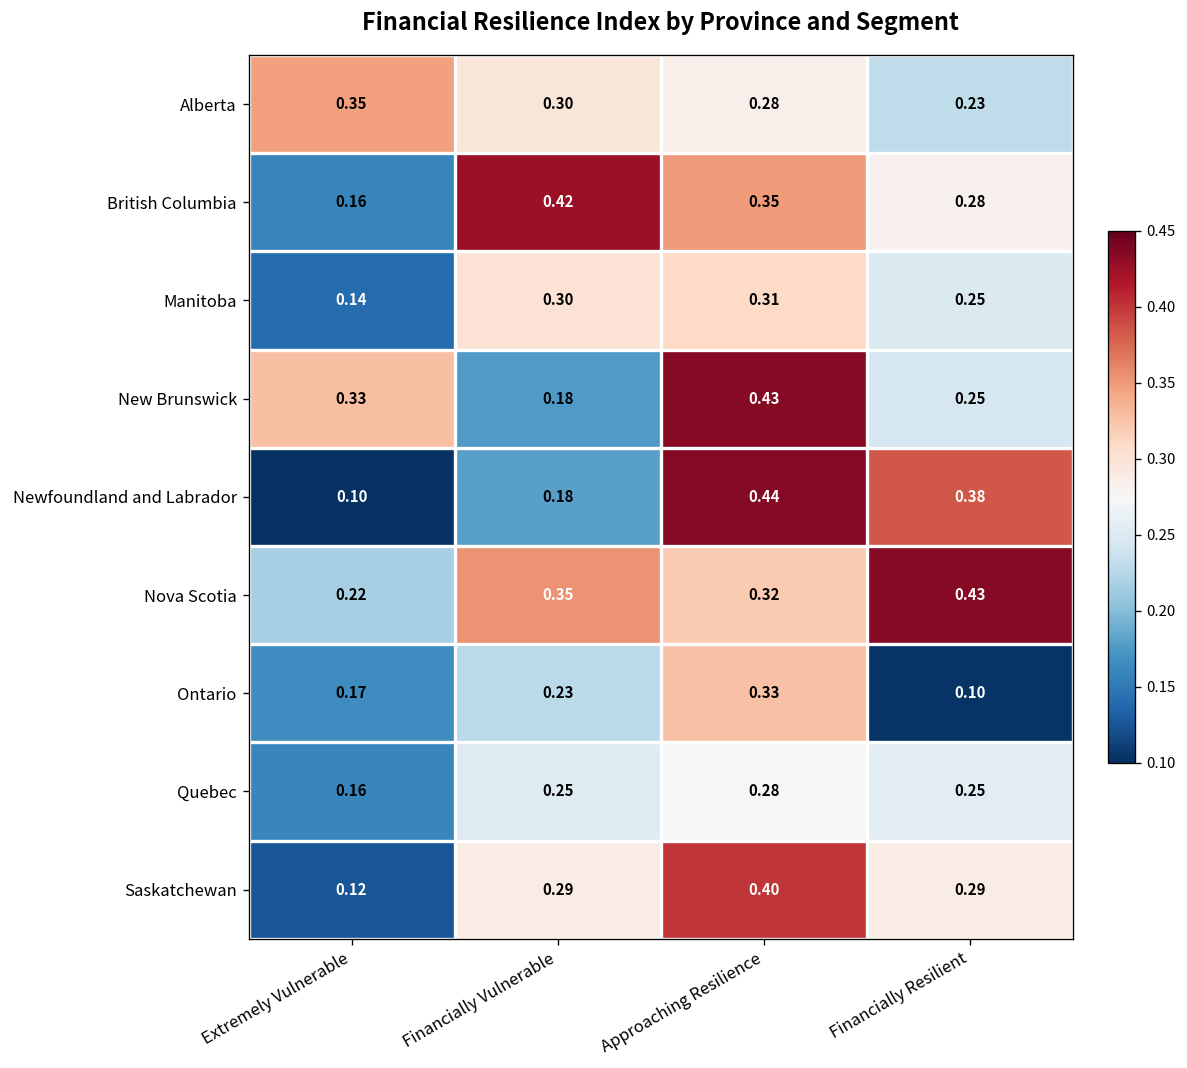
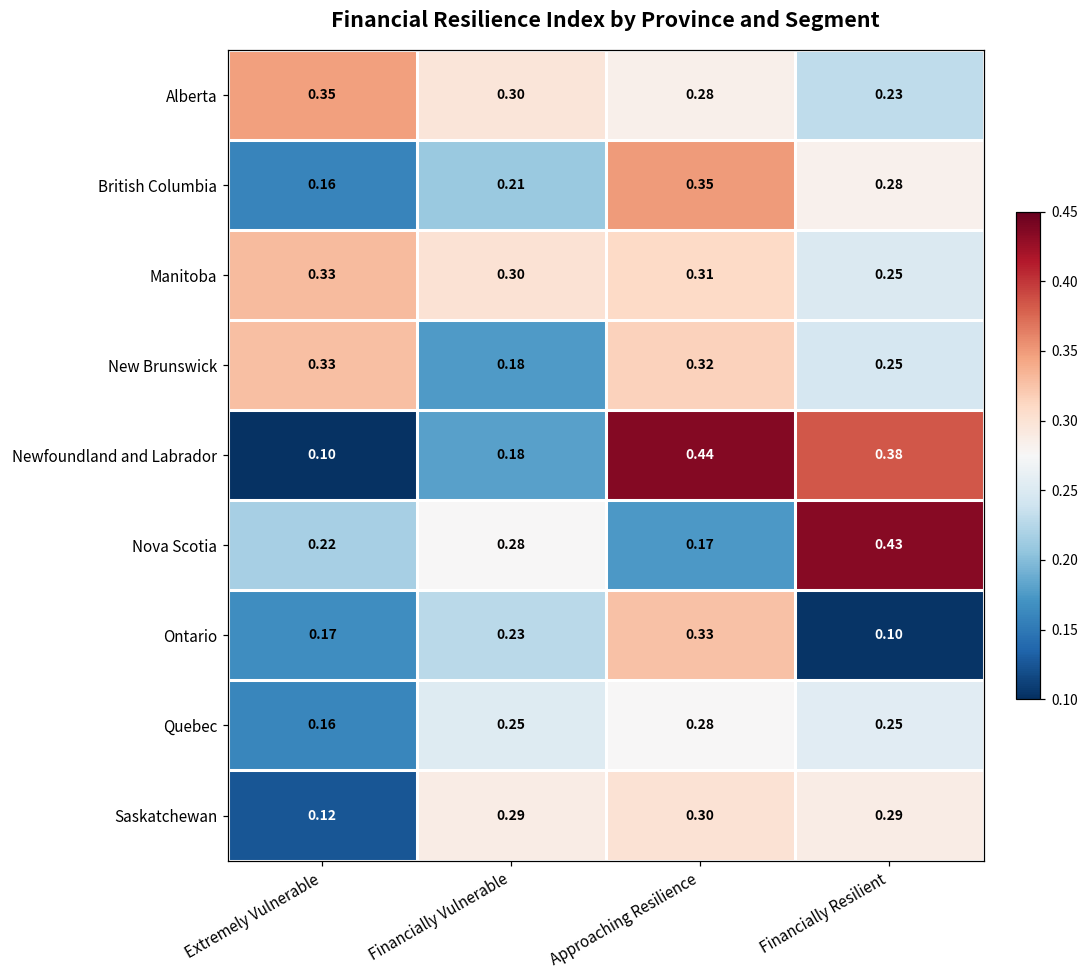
British Columbia, Financially Vulnerable: 0.42 -> 0.21
Manitoba, Extremely Vulnerable: 0.14 -> 0.33
New Brunswick, Approaching Resilience: 0.43 -> 0.32
Nova Scotia, Financially Vulnerable: 0.35 -> 0.28
Nova Scotia, Approaching Resilience: 0.32 -> 0.17
Saskatchewan, Approaching Resilience: 0.40 -> 0.30
